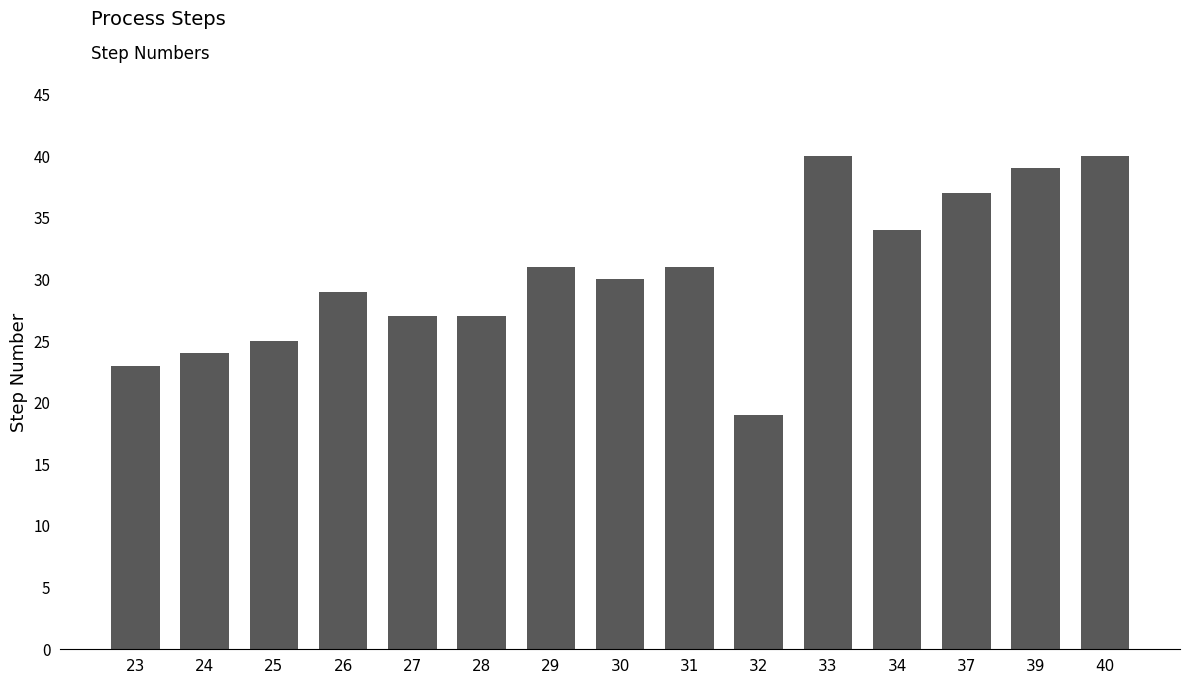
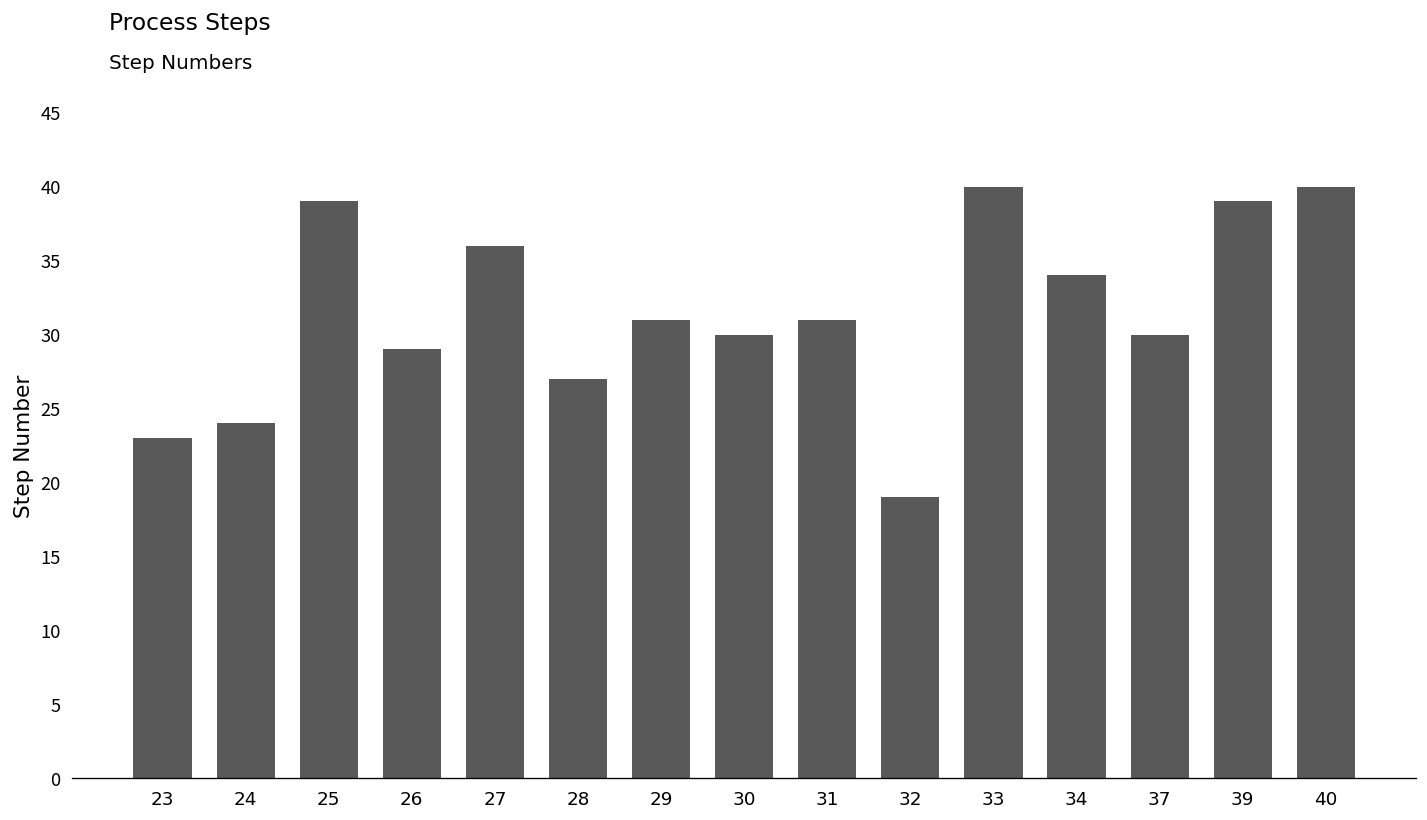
25: 25 -> 39
27: 27 -> 36
37: 37 -> 30
